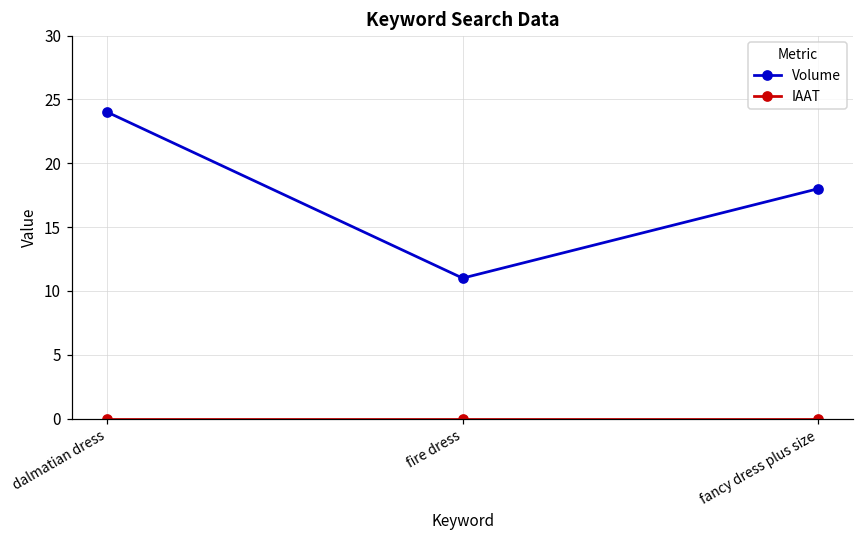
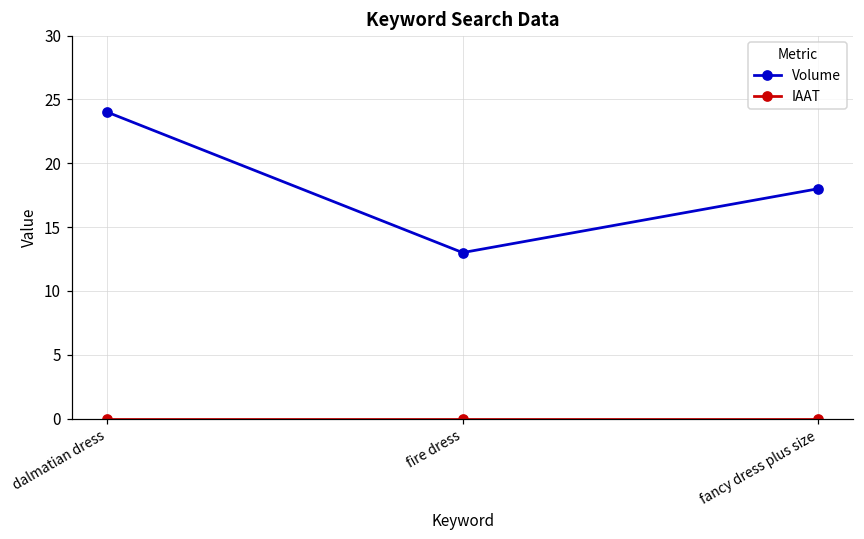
Volume, fire dress: 11 -> 13
